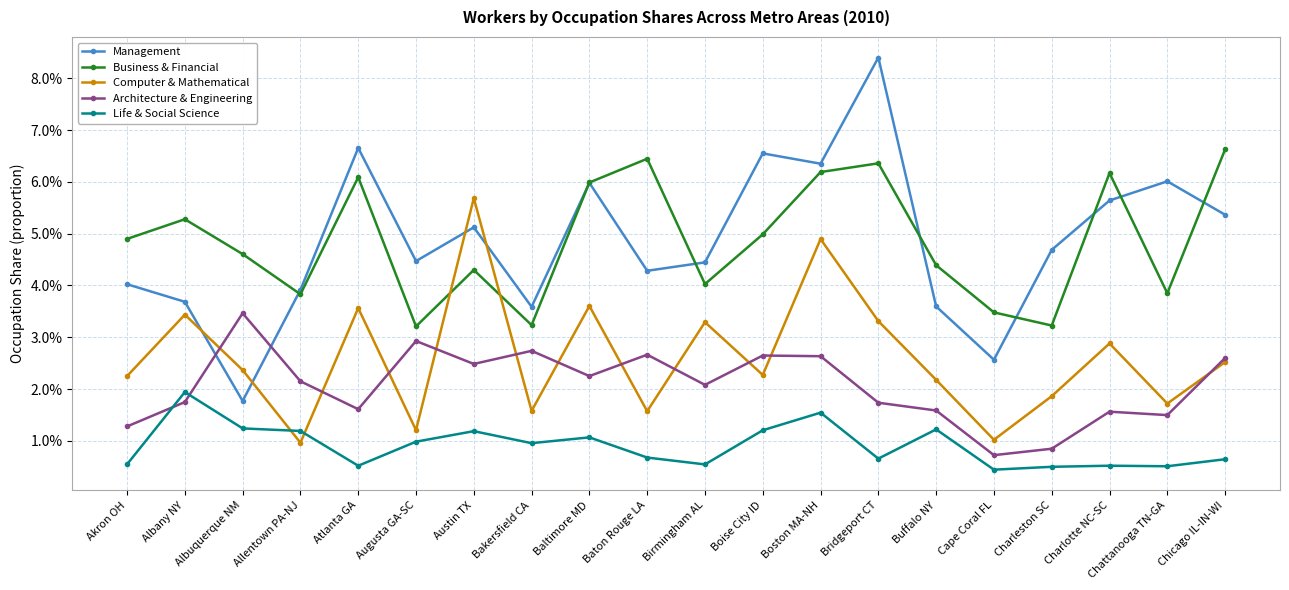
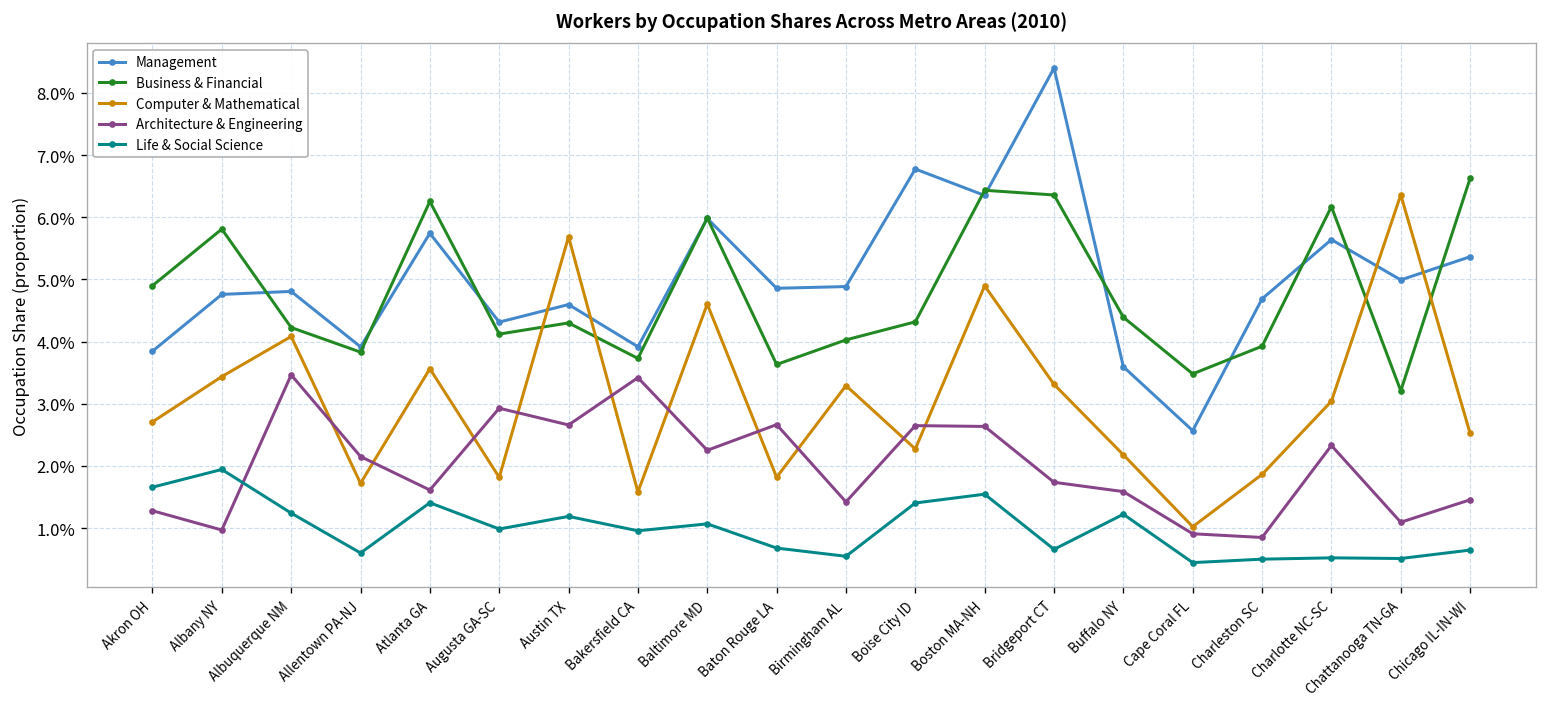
Management, Akron OH: 4.0% -> 3.8%
Computer & Mathematical, Akron OH: 2.2% -> 2.7%
Life & Social Science, Akron OH: 0.5% -> 1.7%
Management, Albany NY: 3.7% -> 4.8%
Business & Financial, Albany NY: 5.3% -> 5.8%
Architecture & Engineering, Albany NY: 1.7% -> 1.0%
Management, Albuquerque NM: 1.8% -> 4.8%
Business & Financial, Albuquerque NM: 4.6% -> 4.2%
Computer & Mathematical, Albuquerque NM: 2.4% -> 4.1%
Computer & Mathematical, Allentown PA-NJ: 1.0% -> 1.7%
Life & Social Science, Allentown PA-NJ: 1.2% -> 0.6%
Management, Atlanta GA: 6.7% -> 5.7%
Business & Financial, Atlanta GA: 6.1% -> 6.3%
Life & Social Science, Atlanta GA: 0.5% -> 1.4%
Management, Augusta GA-SC: 4.5% -> 4.3%
Business & Financial, Augusta GA-SC: 3.2% -> 4.1%
Computer & Mathematical, Augusta GA-SC: 1.2% -> 1.8%
Management, Austin TX: 5.1% -> 4.6%
Architecture & Engineering, Austin TX: 2.5% -> 2.7%
Management, Bakersfield CA: 3.6% -> 3.9%
Business & Financial, Bakersfield CA: 3.2% -> 3.7%
Architecture & Engineering, Bakersfield CA: 2.7% -> 3.4%
Computer & Mathematical, Baltimore MD: 3.6% -> 4.6%
Management, Baton Rouge LA: 4.3% -> 4.9%
Business & Financial, Baton Rouge LA: 6.4% -> 3.6%
Computer & Mathematical, Baton Rouge LA: 1.6% -> 1.8%
Management, Birmingham AL: 4.4% -> 4.9%
Architecture & Engineering, Birmingham AL: 2.1% -> 1.4%
Management, Boise City ID: 6.6% -> 6.8%
Business & Financial, Boise City ID: 5.0% -> 4.3%
Life & Social Science, Boise City ID: 1.2% -> 1.4%
Business & Financial, Boston MA-NH: 6.2% -> 6.4%
Architecture & Engineering, Cape Coral FL: 0.7% -> 0.9%
Business & Financial, Charleston SC: 3.2% -> 3.9%
Computer & Mathematical, Charlotte NC-SC: 2.9% -> 3.0%
Architecture & Engineering, Charlotte NC-SC: 1.6% -> 2.3%
Management, Chattanooga TN-GA: 6.0% -> 5.0%
Business & Financial, Chattanooga TN-GA: 3.8% -> 3.2%
Computer & Mathematical, Chattanooga TN-GA: 1.7% -> 6.4%
Architecture & Engineering, Chattanooga TN-GA: 1.5% -> 1.1%
Architecture & Engineering, Chicago IL-IN-WI: 2.6% -> 1.5%
